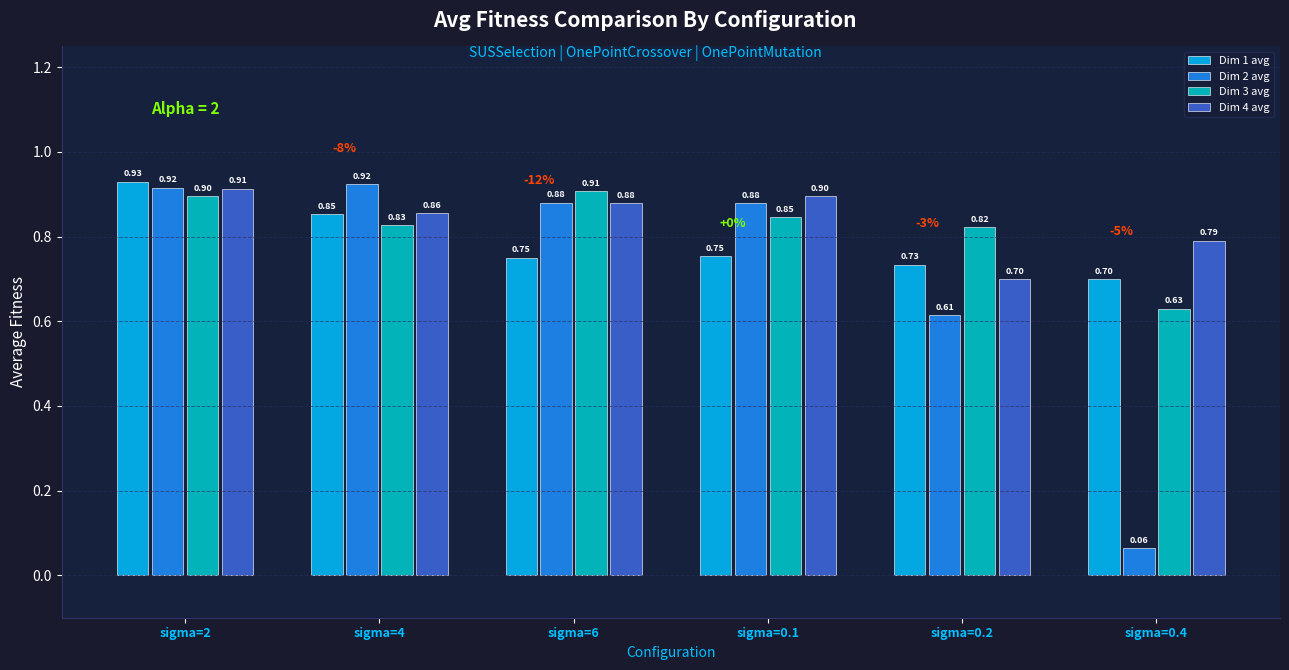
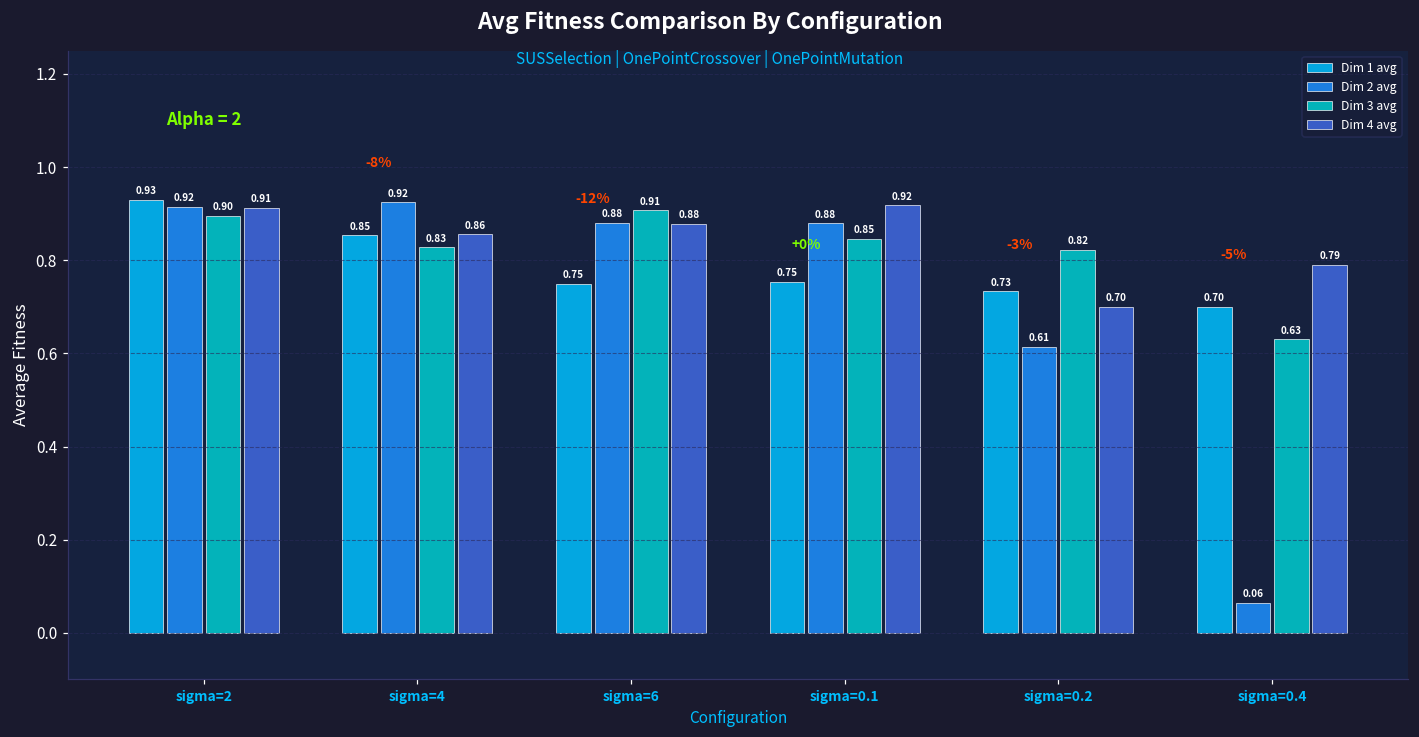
Dim 4 avg, sigma=0.1: 0.90 -> 0.92
